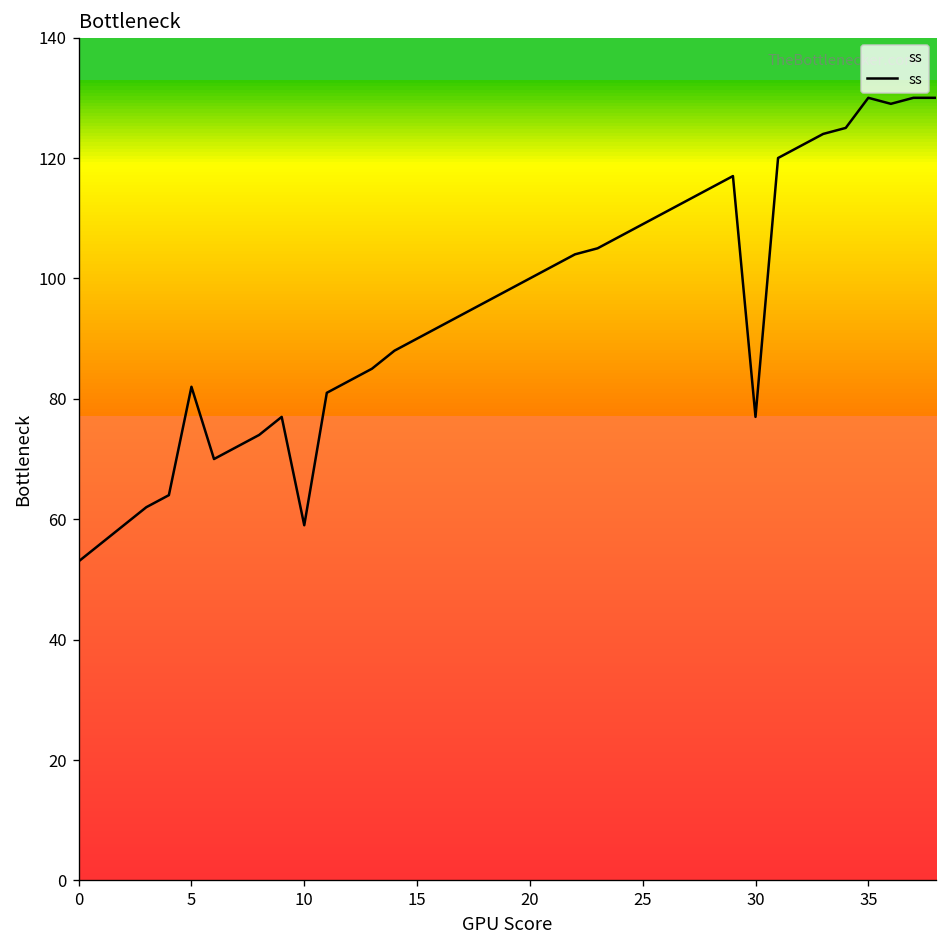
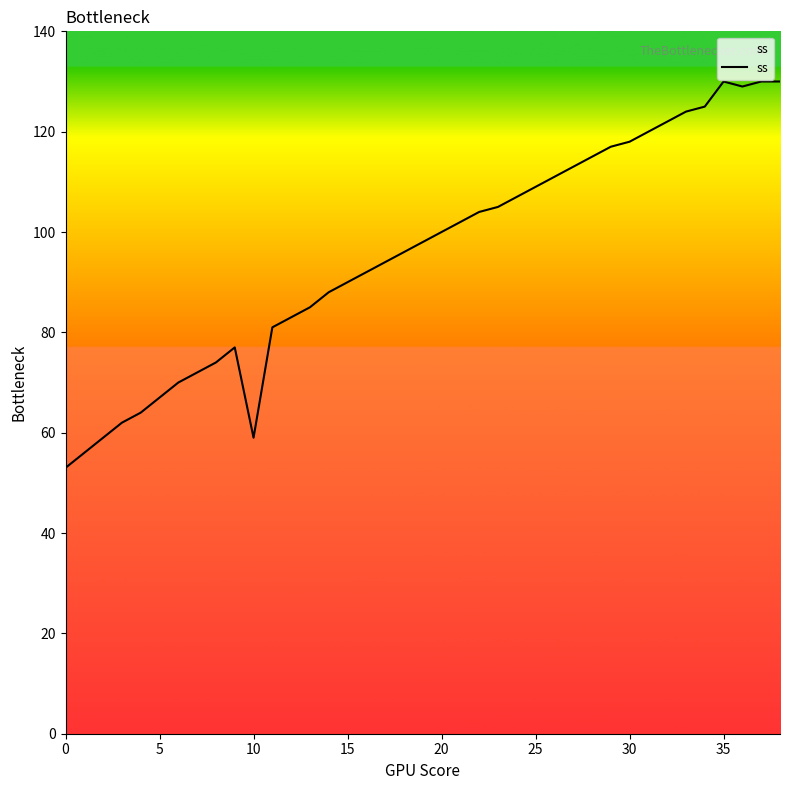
5: 82 -> 67
30: 77 -> 118
